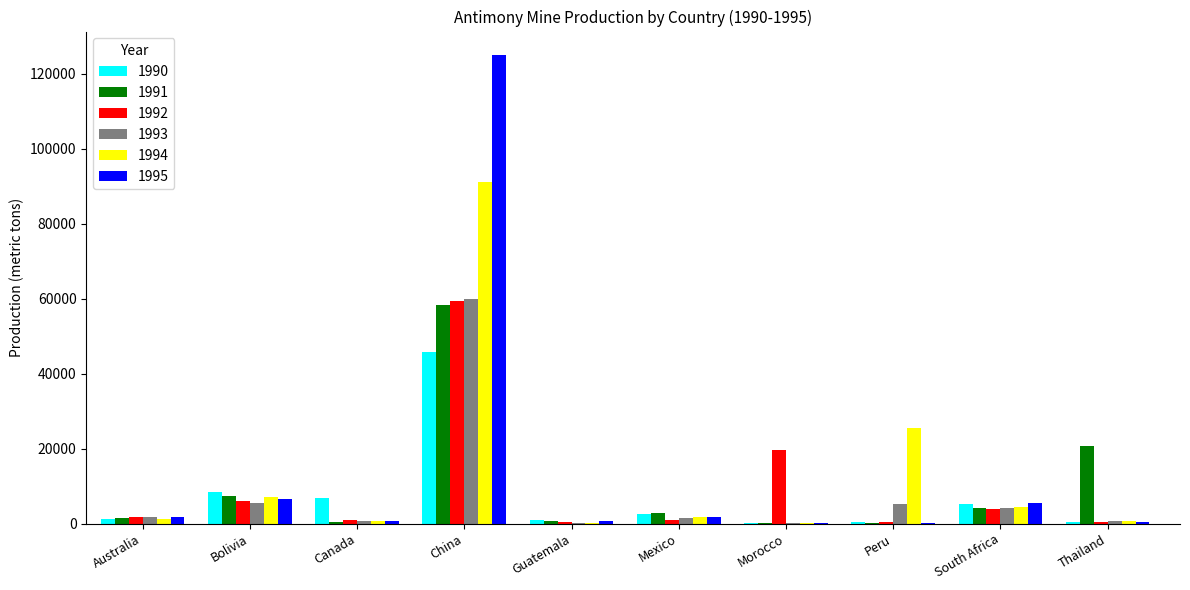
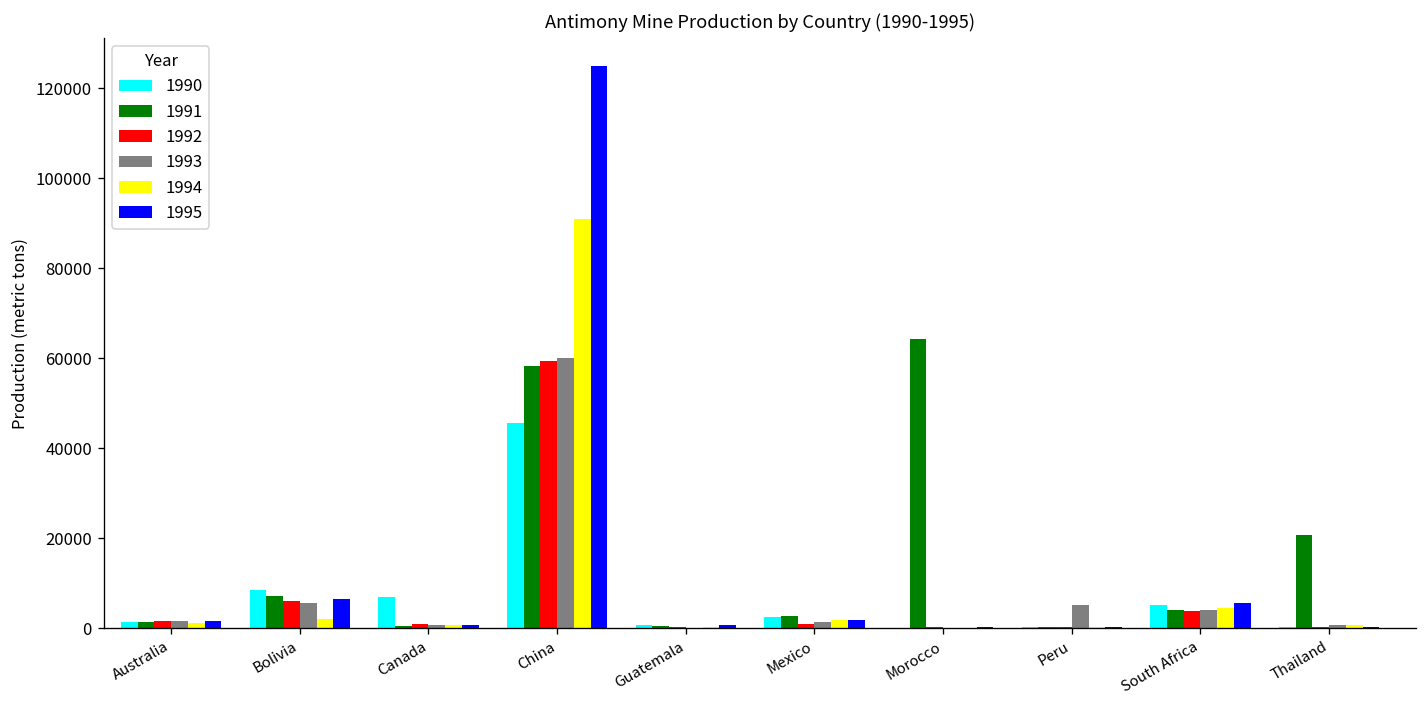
1994, Bolivia: 7000 -> 2000
1991, Morocco: 0 -> 64000
1992, Morocco: 20000 -> 0
1994, Peru: 25000 -> 0
